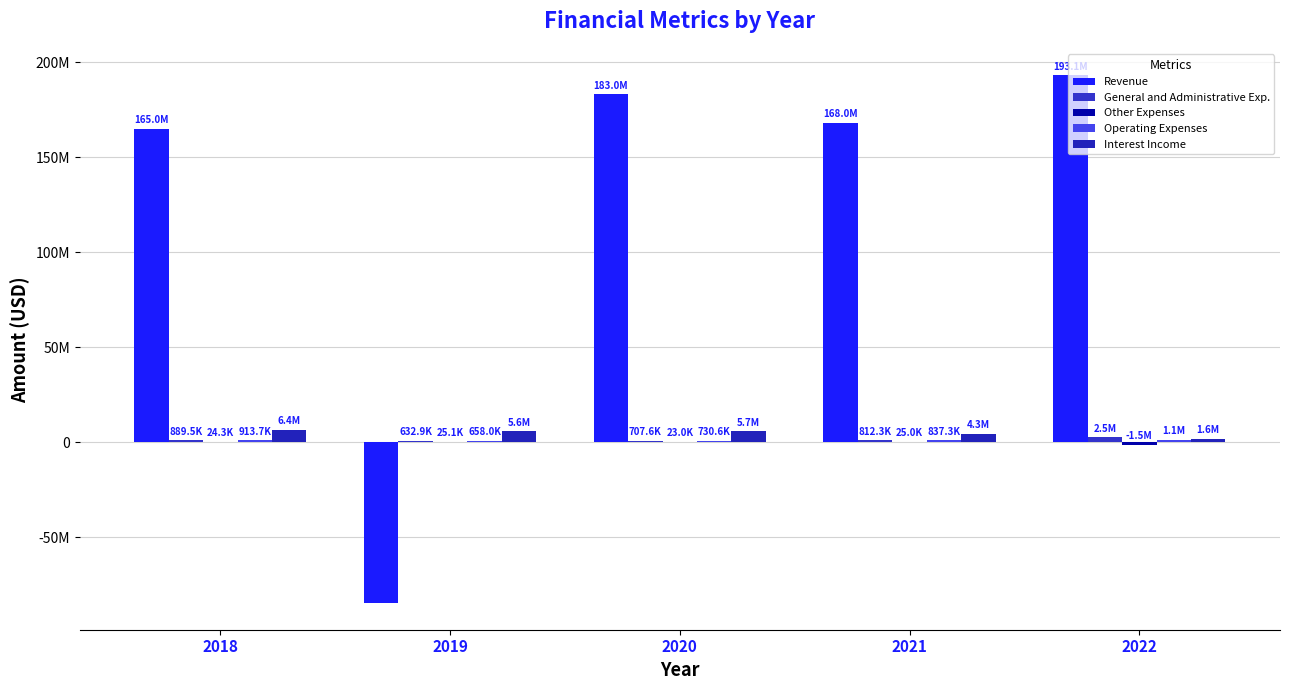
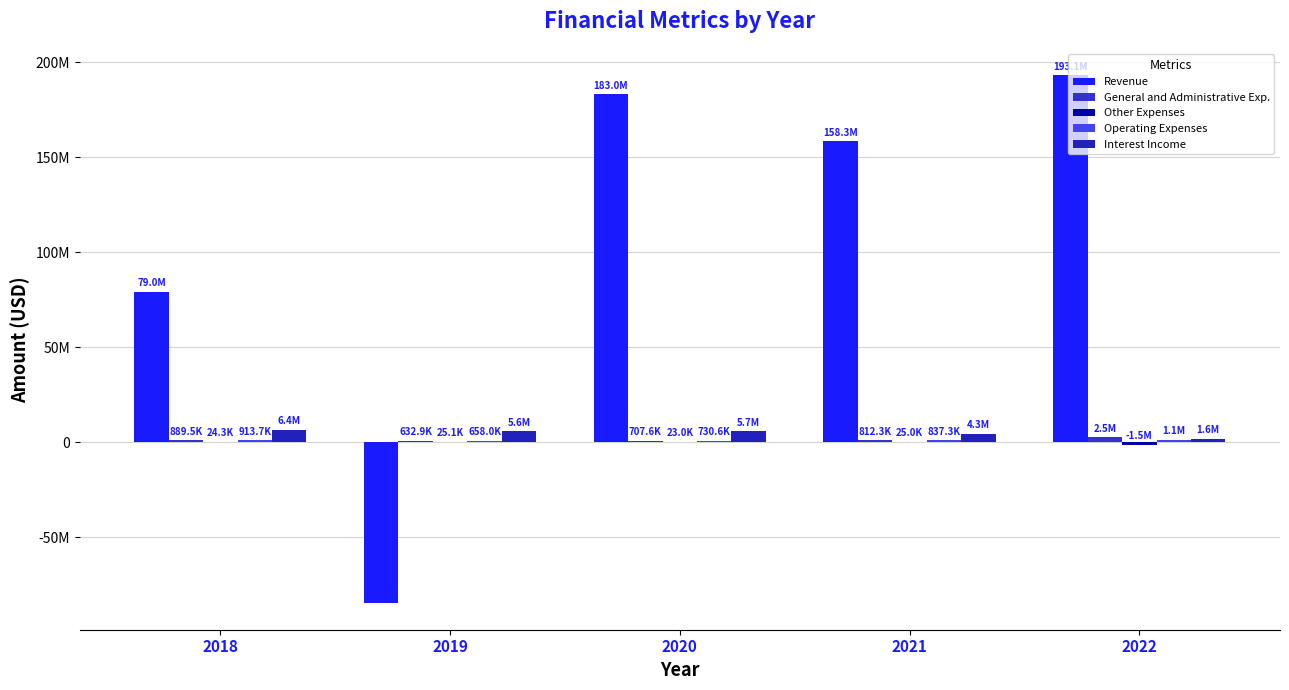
Revenue, 2018: 165.0M -> 79.0M
Revenue, 2021: 168.0M -> 158.3M
